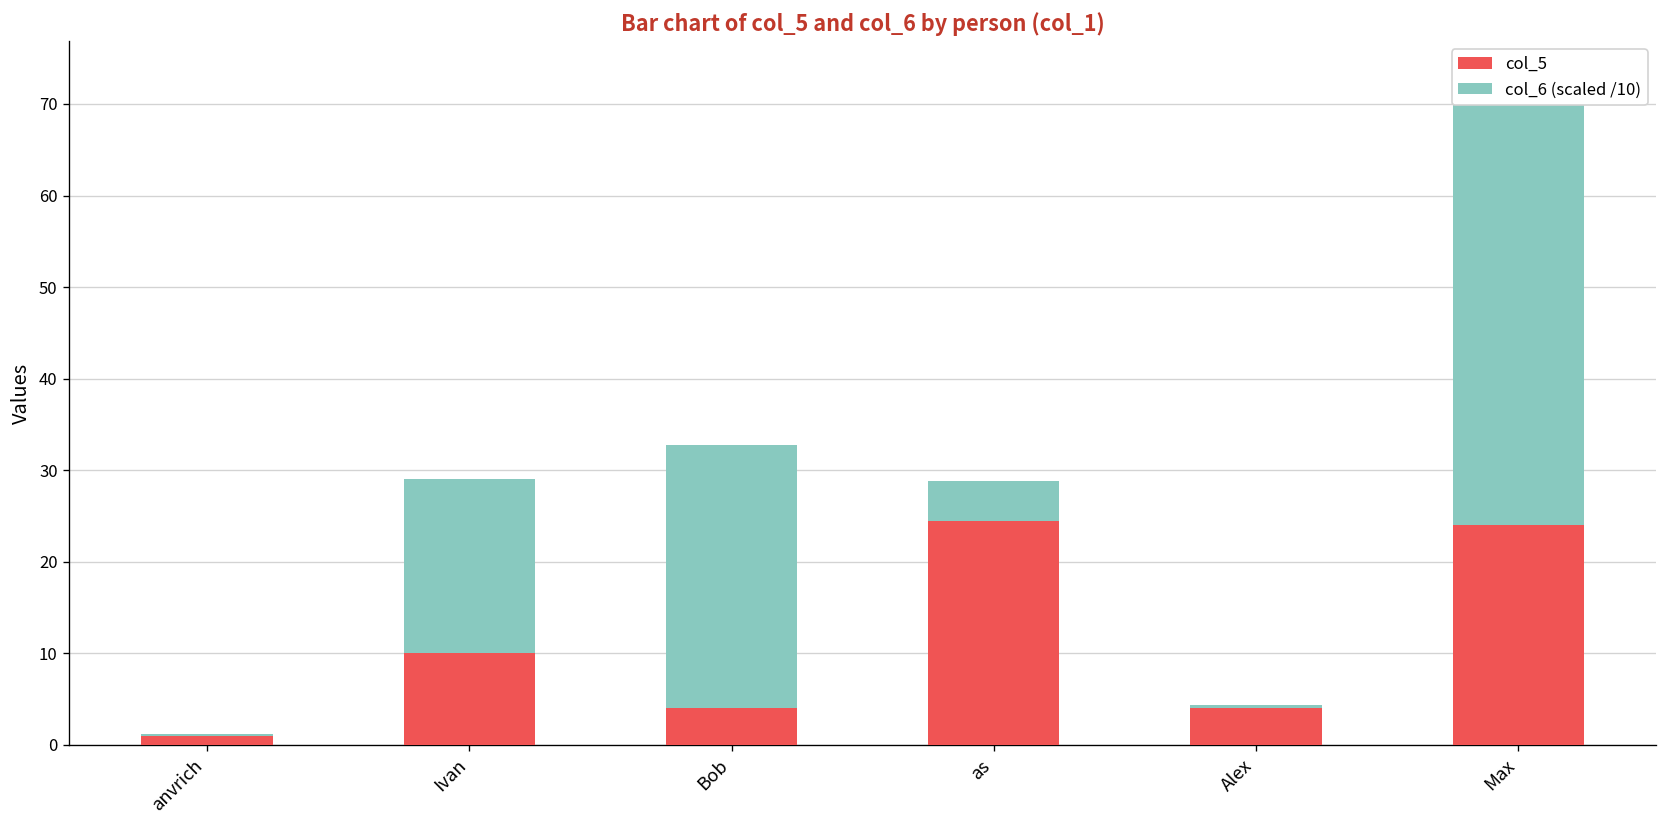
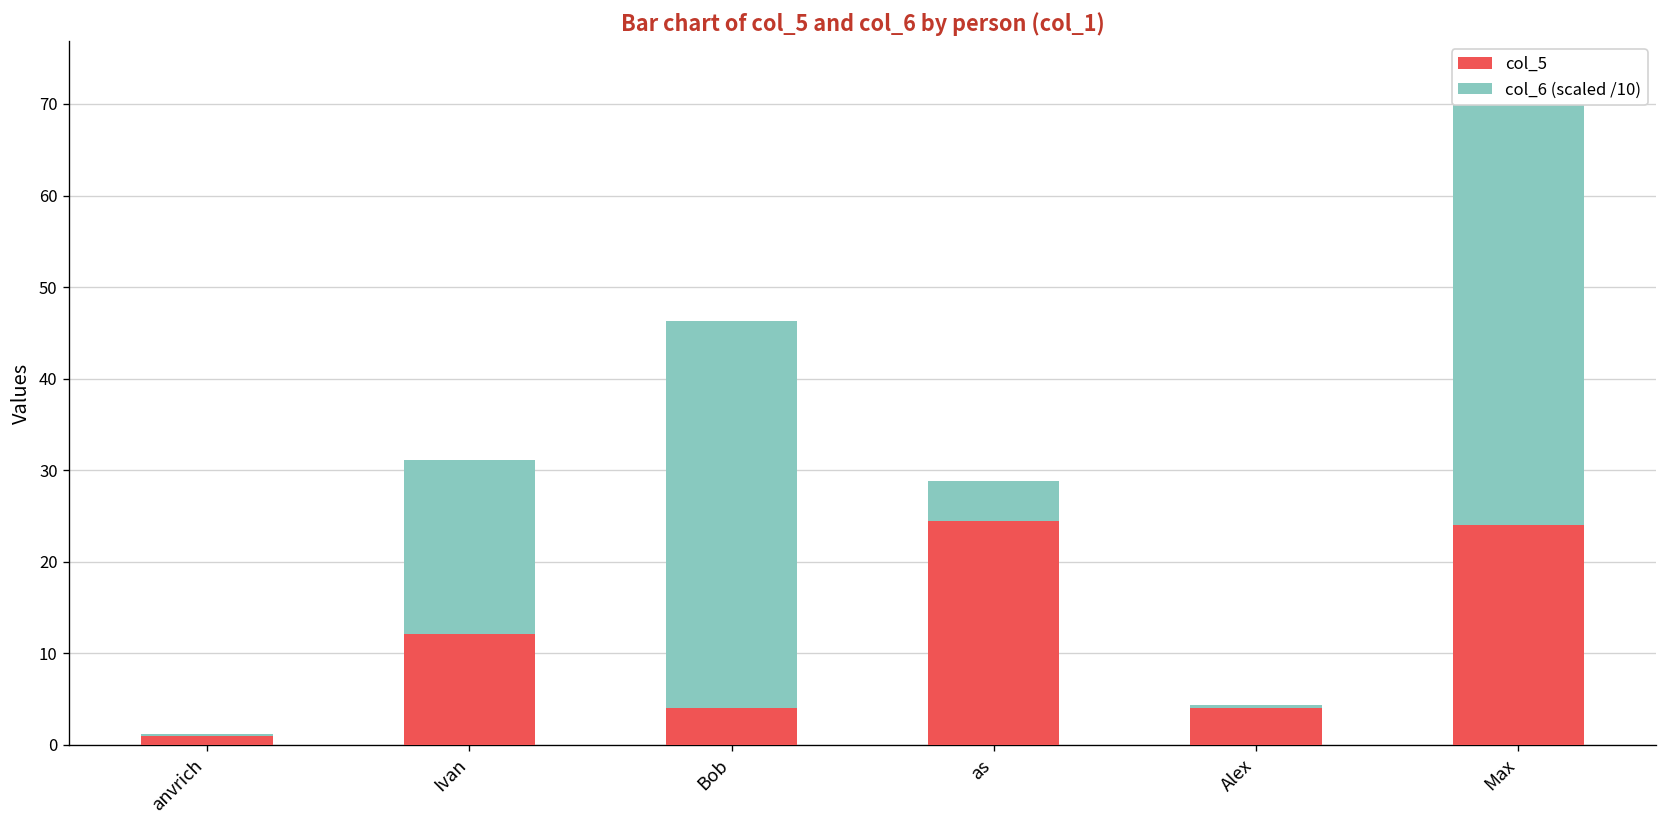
col_5, Ivan: 10 -> 12
col_6 (scaled /10), Bob: 29 -> 42
